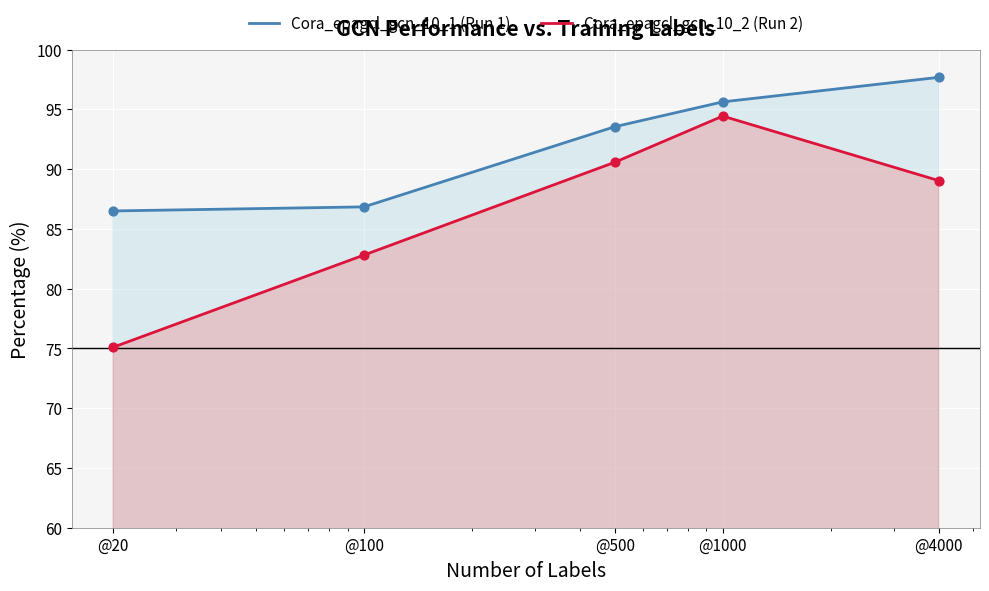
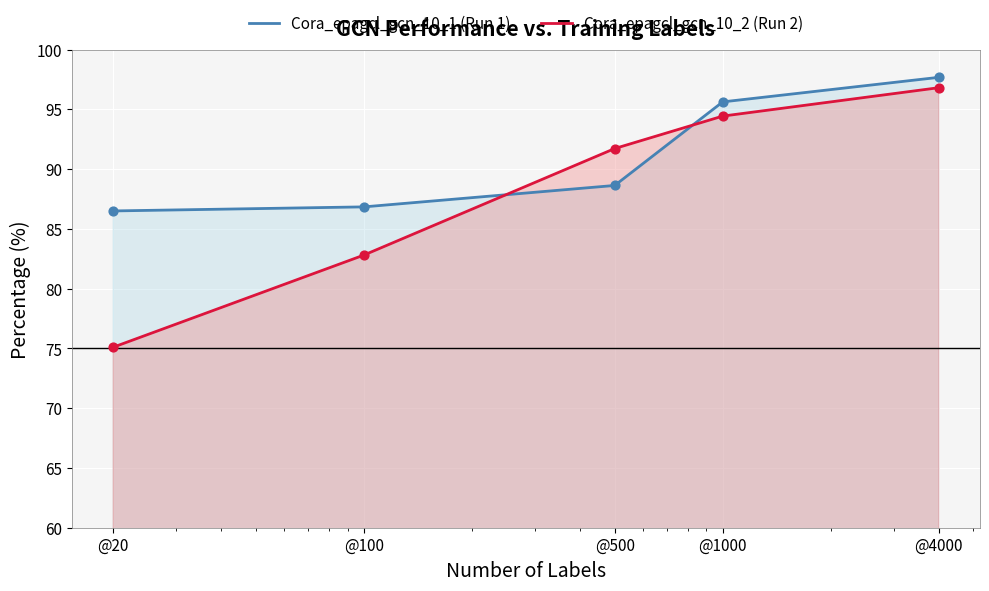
Cora_epagcl_gcn_10_1 (Run 1), @500: 93.5 -> 88.6
Cora_epagcl_gcn_10_2 (Run 2), @500: 90.6 -> 91.7
Cora_epagcl_gcn_10_2 (Run 2), @4000: 89.0 -> 96.8
